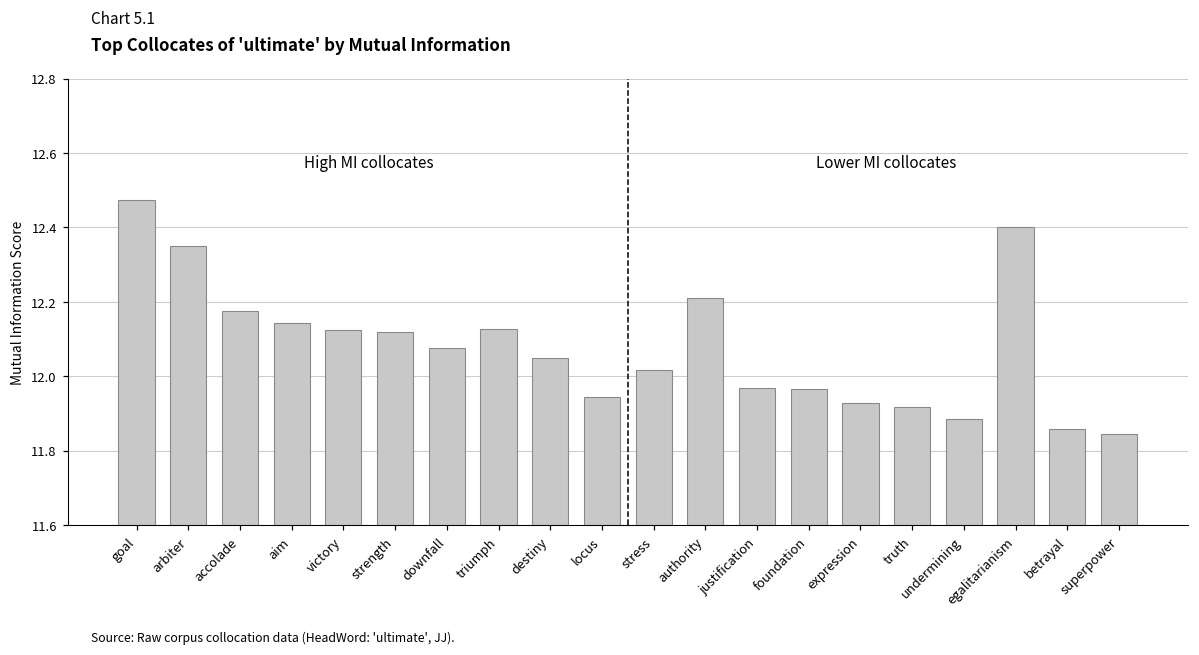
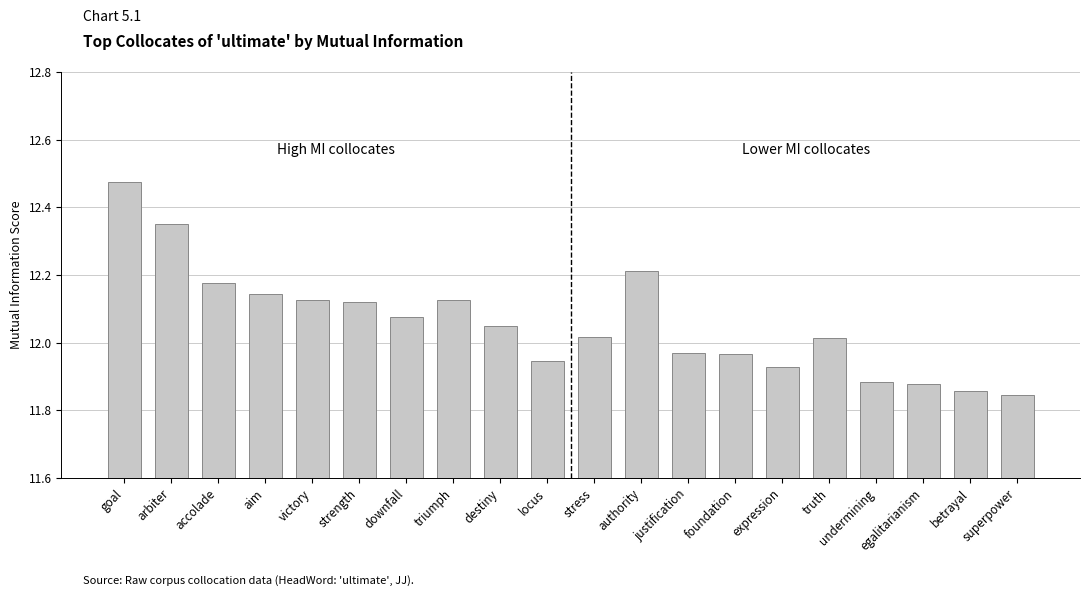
truth: 11.92 -> 12.01
egalitarianism: 12.40 -> 11.88
